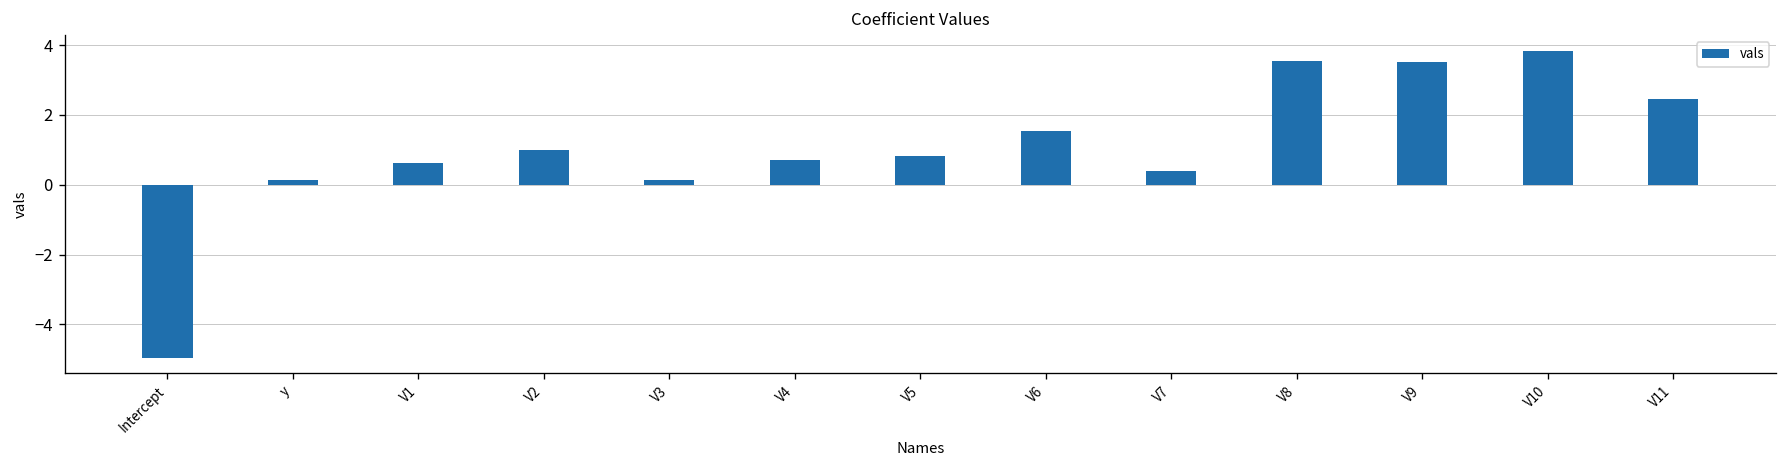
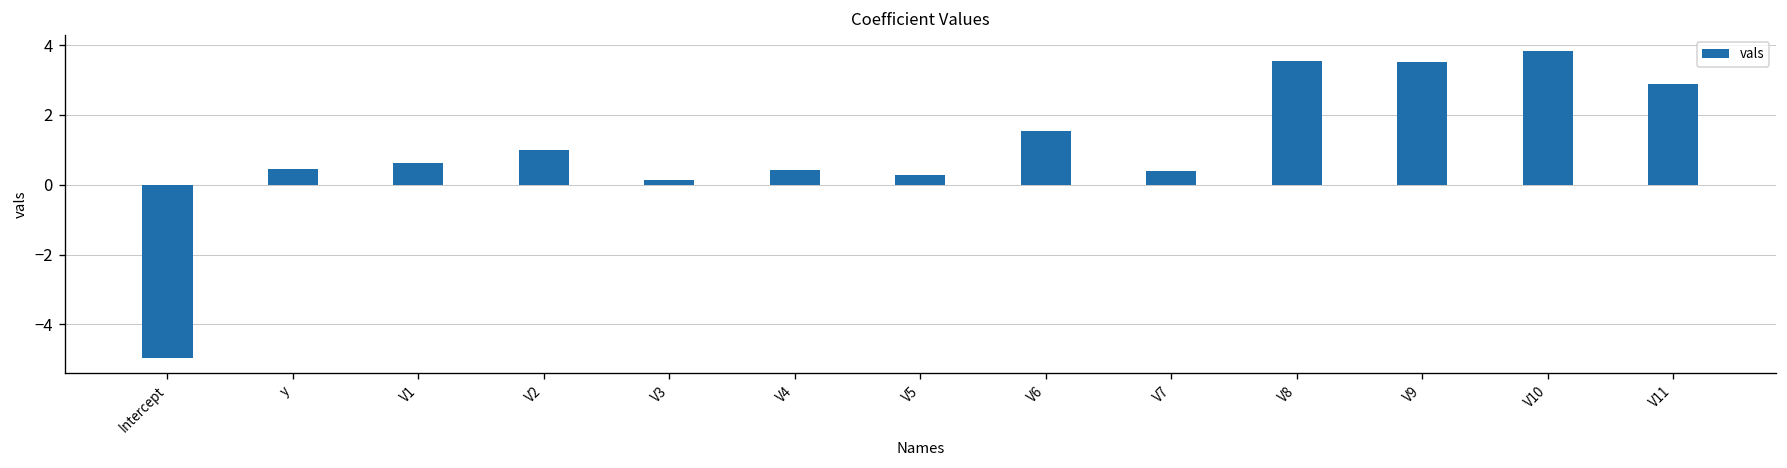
y: 0.1 -> 0.4
V4: 0.7 -> 0.4
V5: 0.8 -> 0.3
V11: 2.4 -> 2.9
